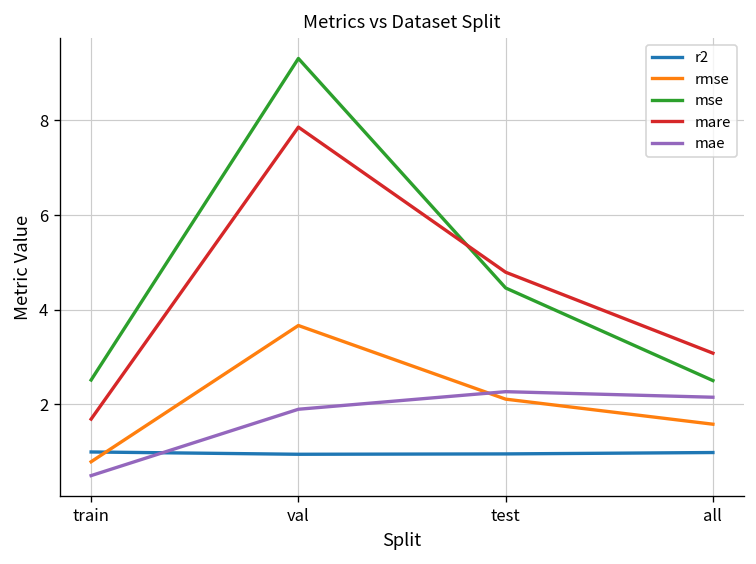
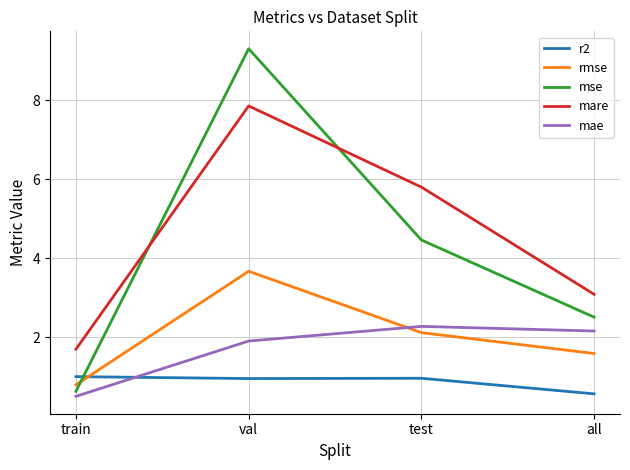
mse, train: 2.5 -> 0.6
mare, test: 4.8 -> 5.8
r2, all: 1.0 -> 0.6
